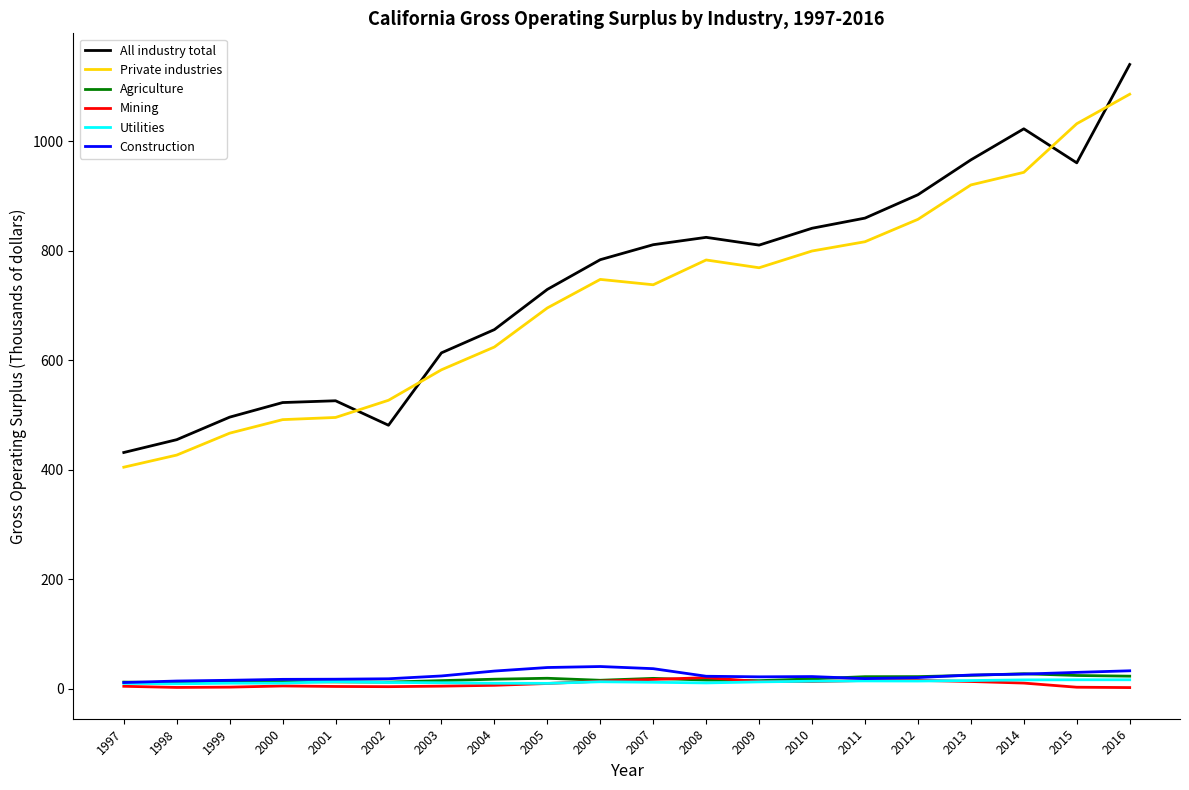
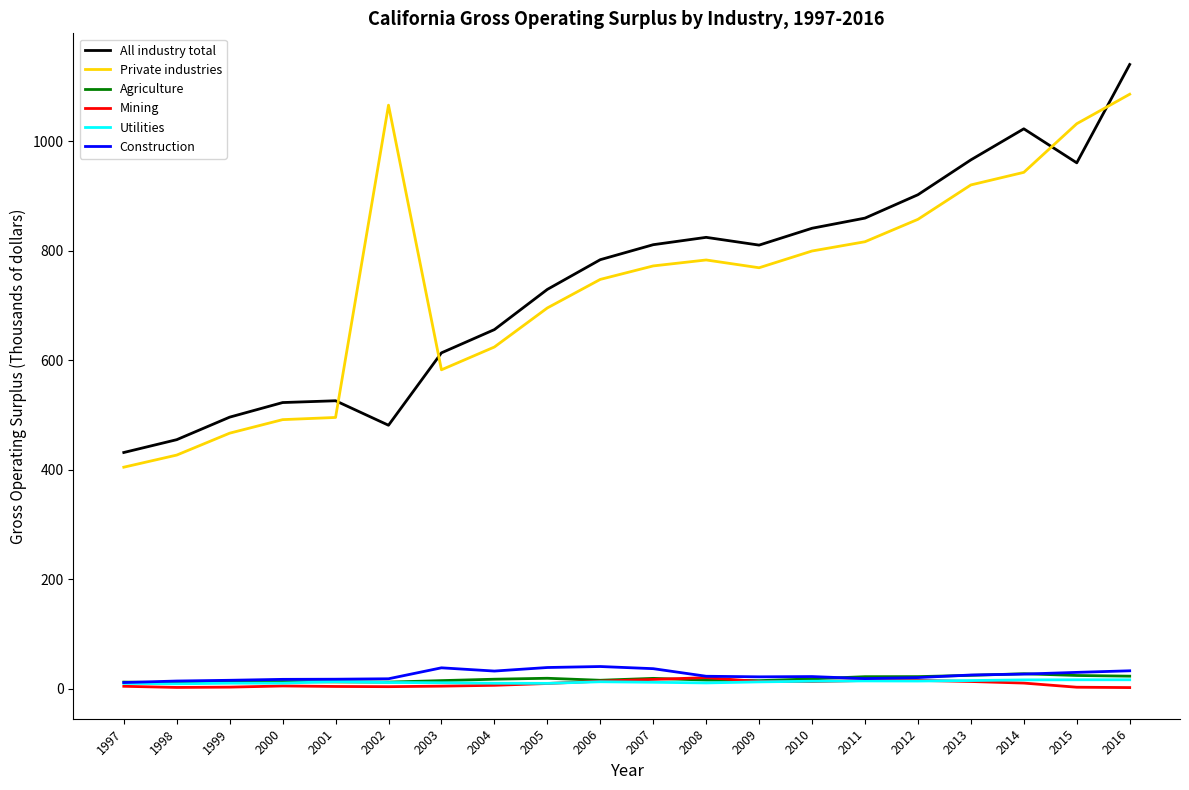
Private industries, 2002: 530 -> 1070
Construction, 2003: 20 -> 40
Private industries, 2007: 740 -> 770
